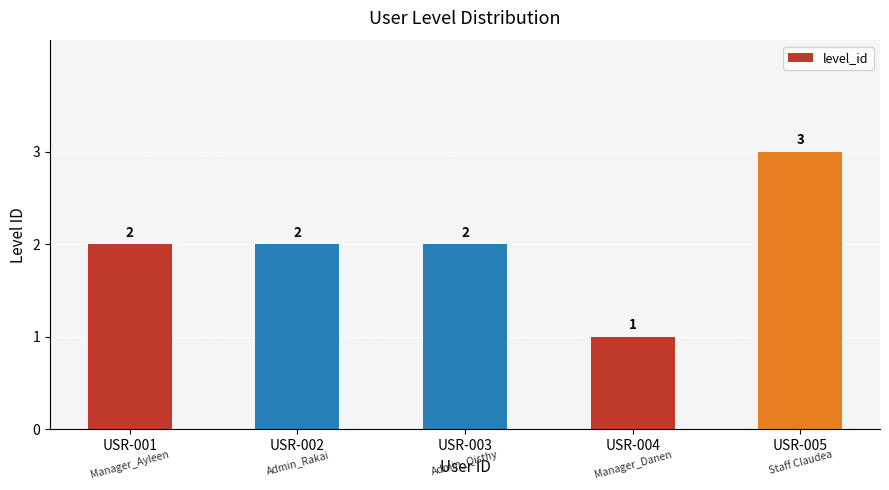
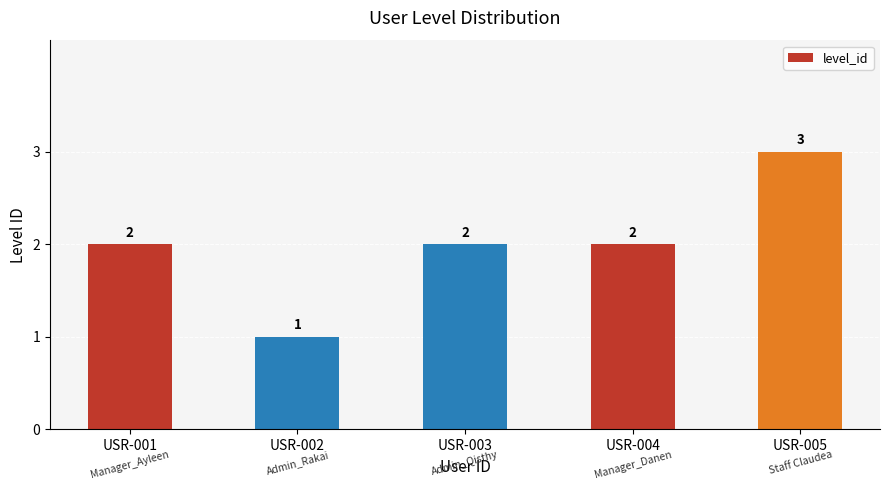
USR-002: 2 -> 1
USR-004: 1 -> 2
